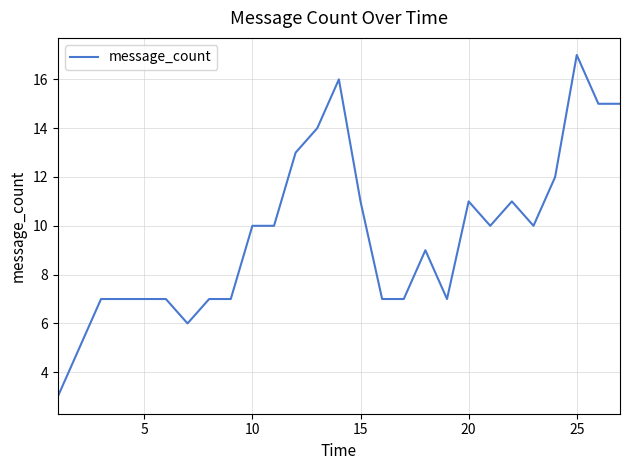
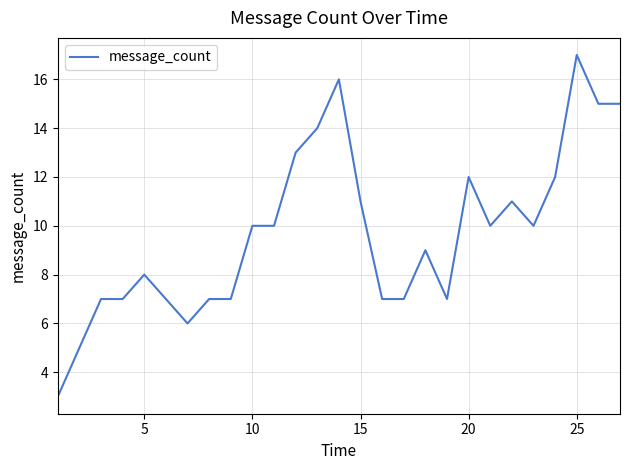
5: 7 -> 8
20: 11 -> 12
